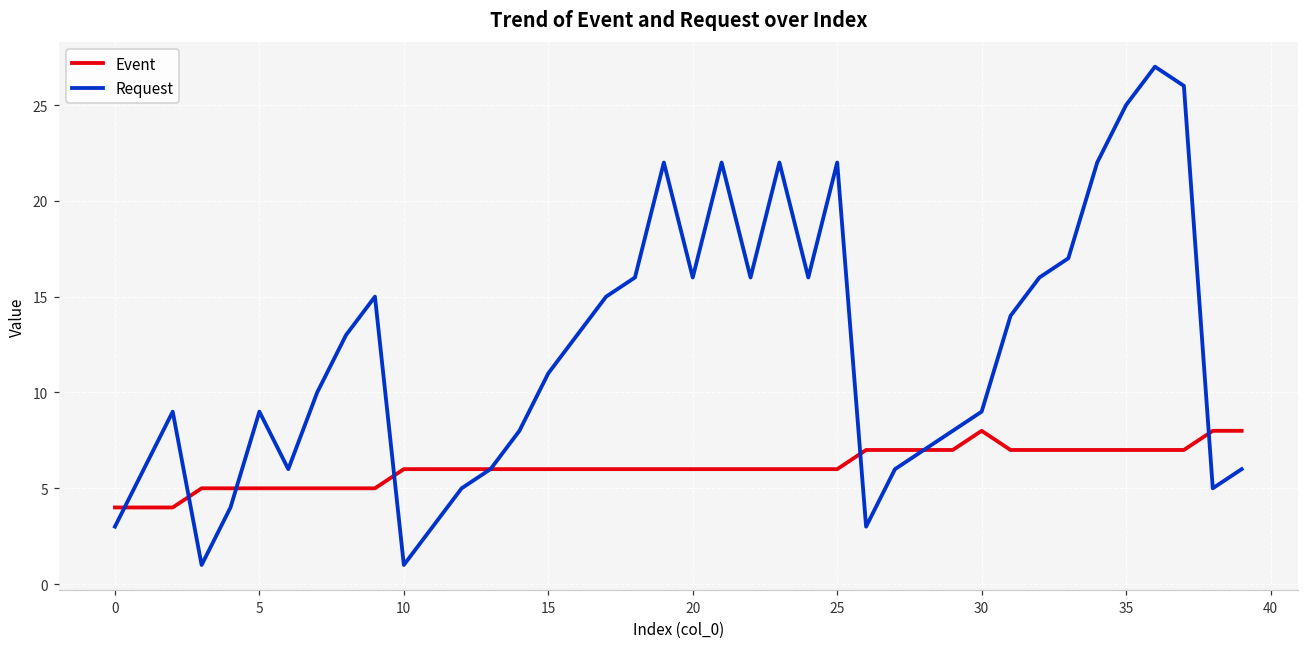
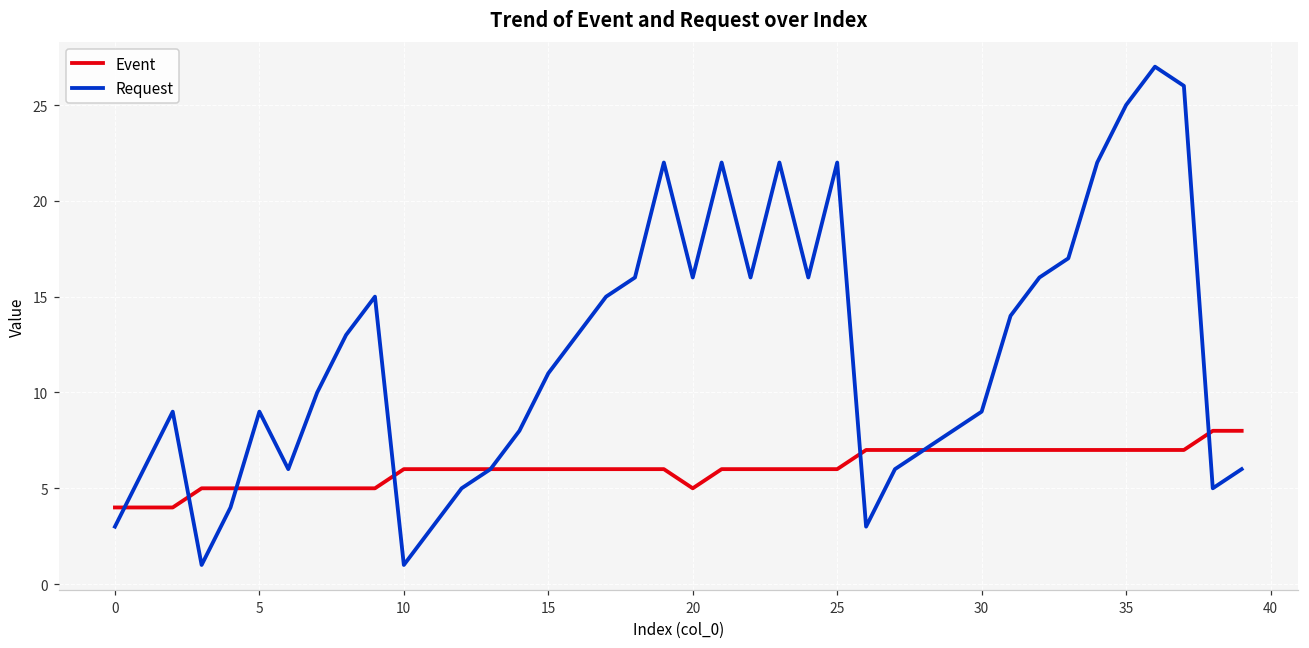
Event, 20: 6 -> 5
Event, 30: 8 -> 7
